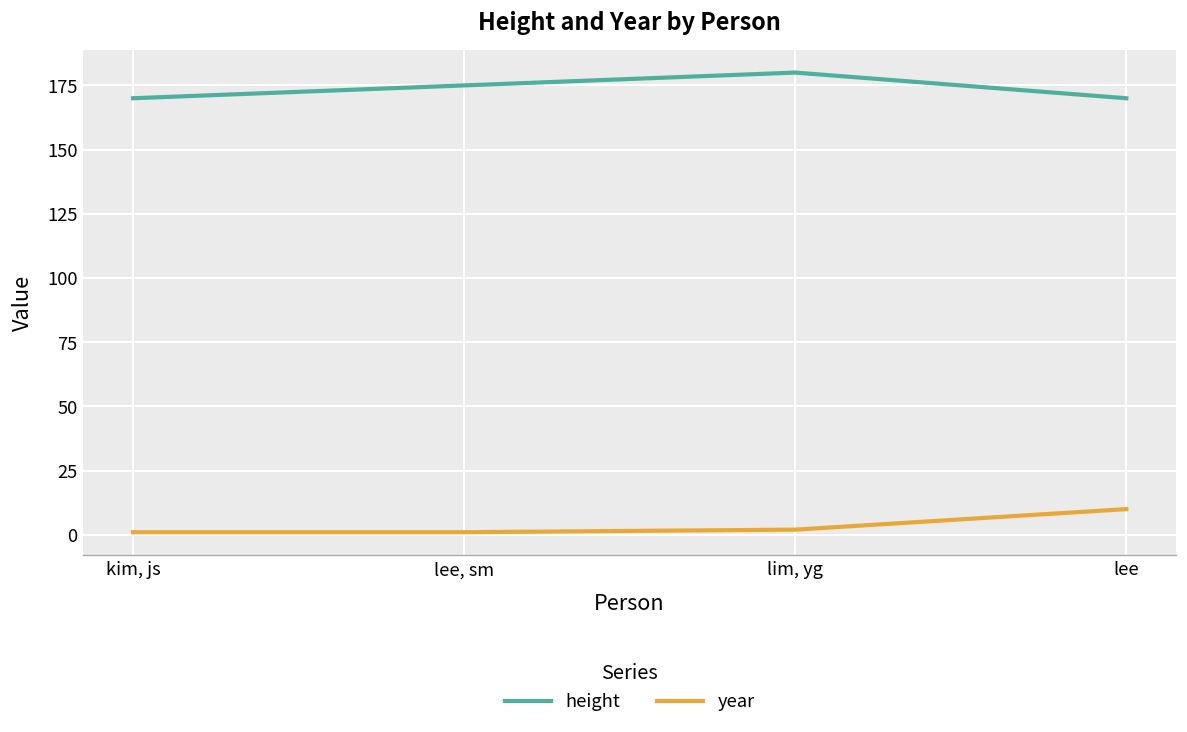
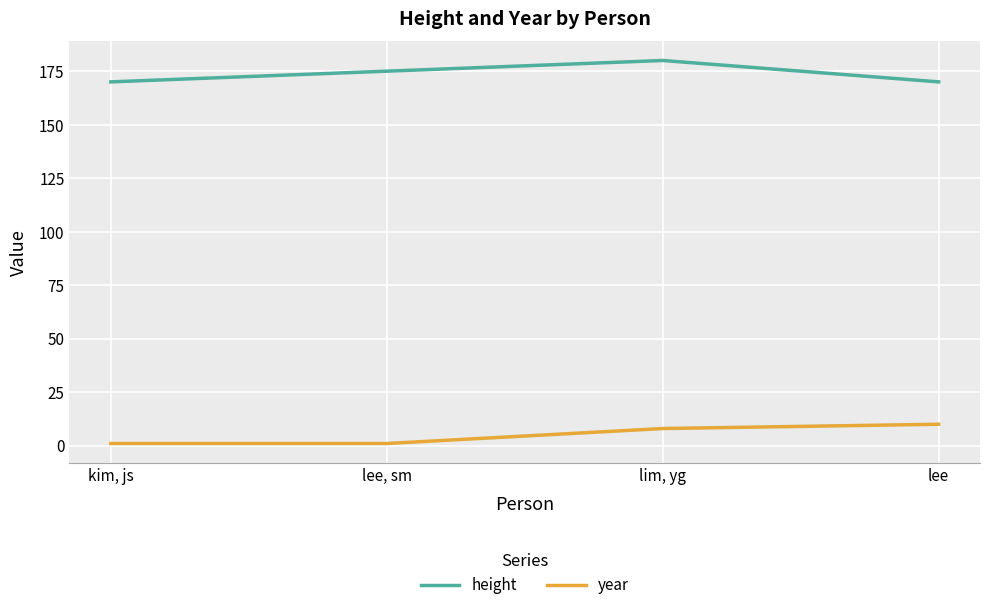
year, lim, yg: 2 -> 8
